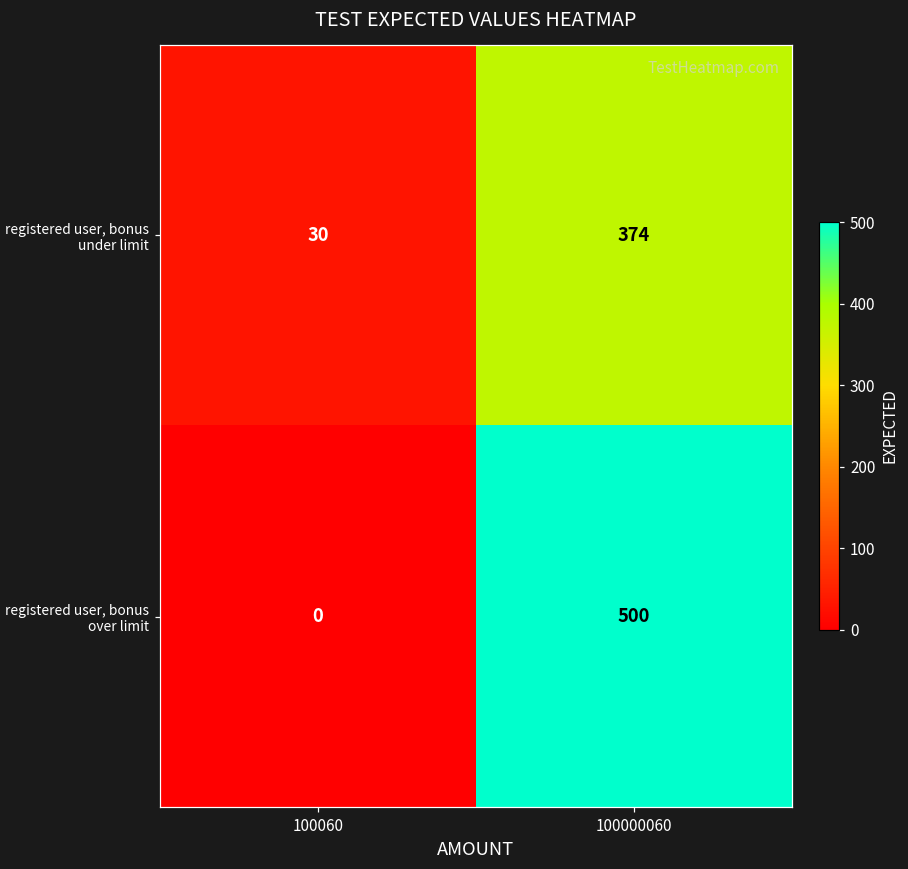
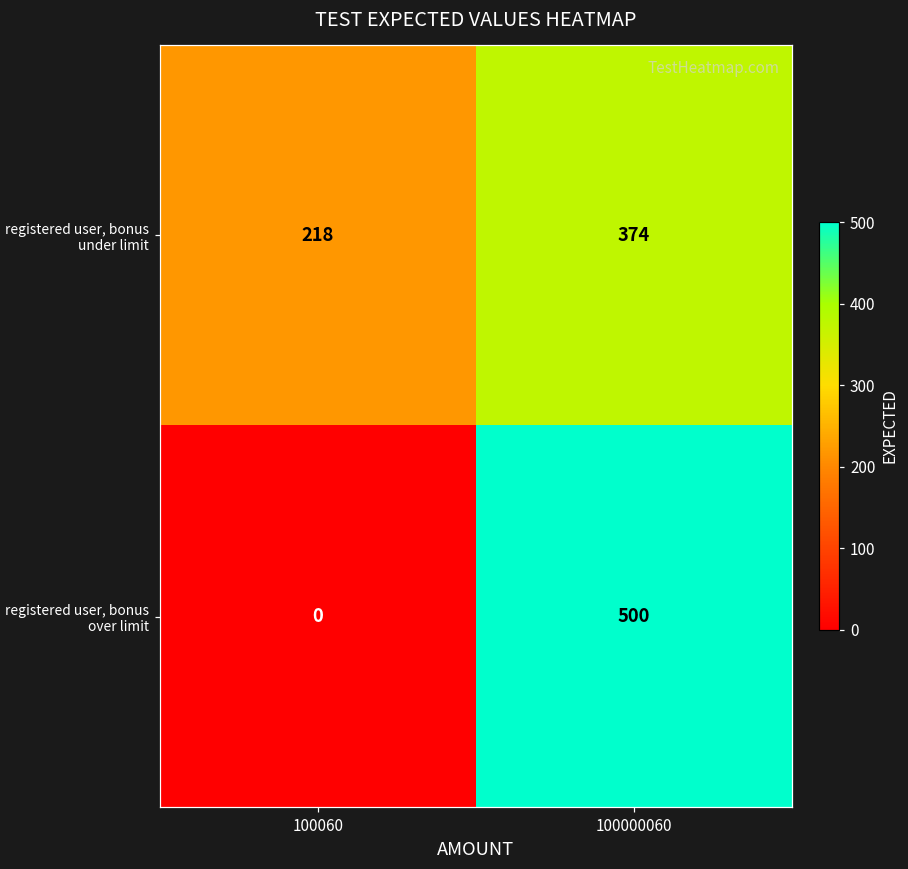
registered user, bonus under limit, 100060: 30 -> 218
